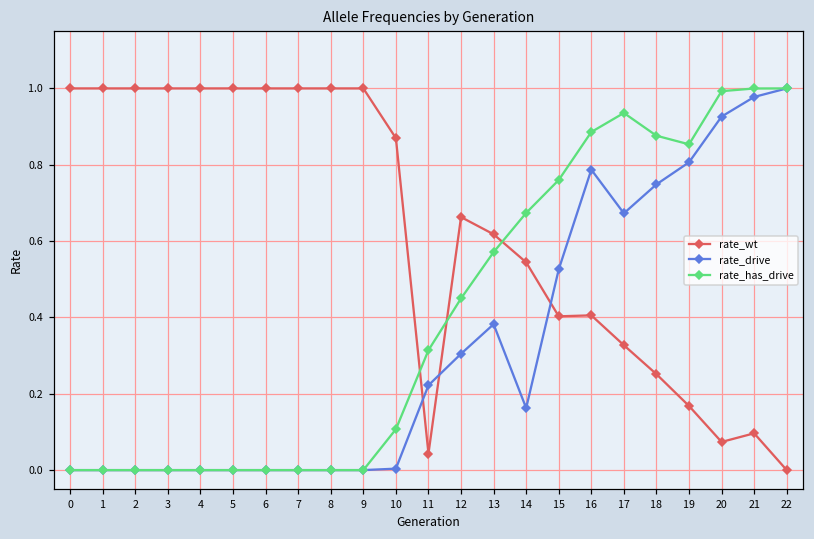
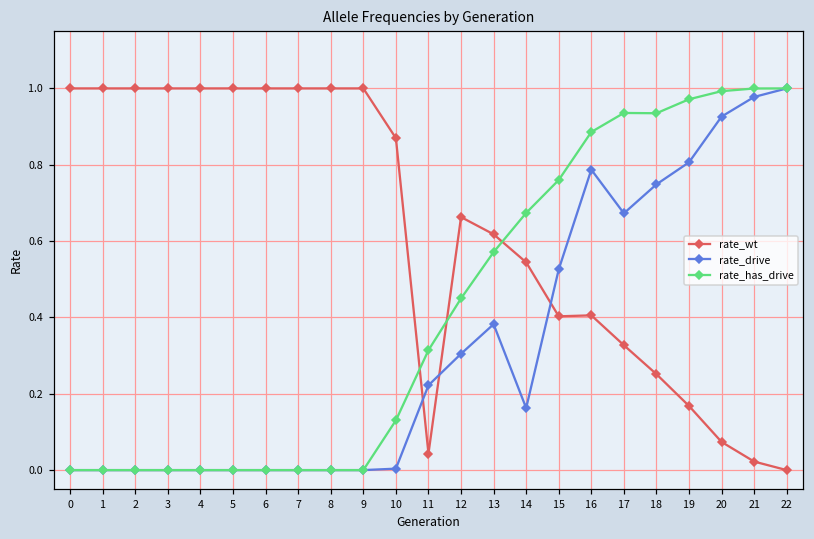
rate_has_drive, 10: 0.11 -> 0.13
rate_has_drive, 18: 0.88 -> 0.93
rate_has_drive, 19: 0.85 -> 0.97
rate_wt, 21: 0.10 -> 0.02
